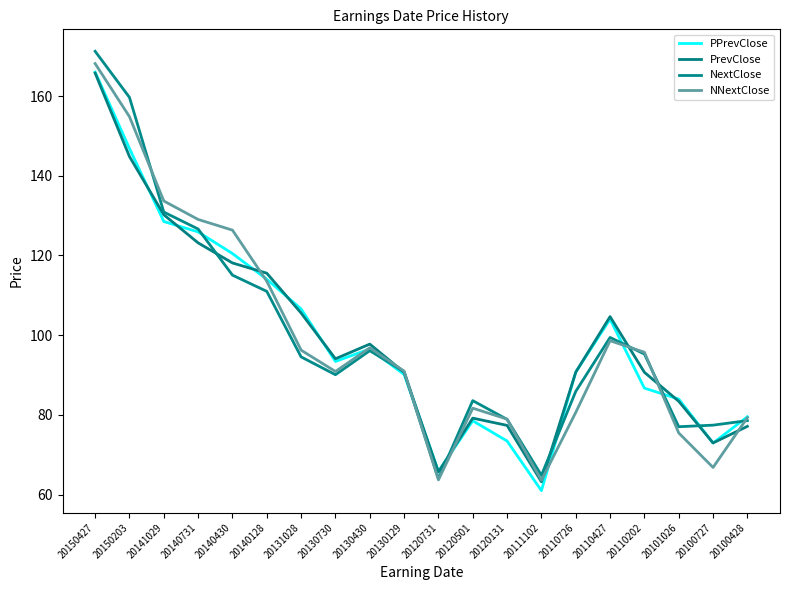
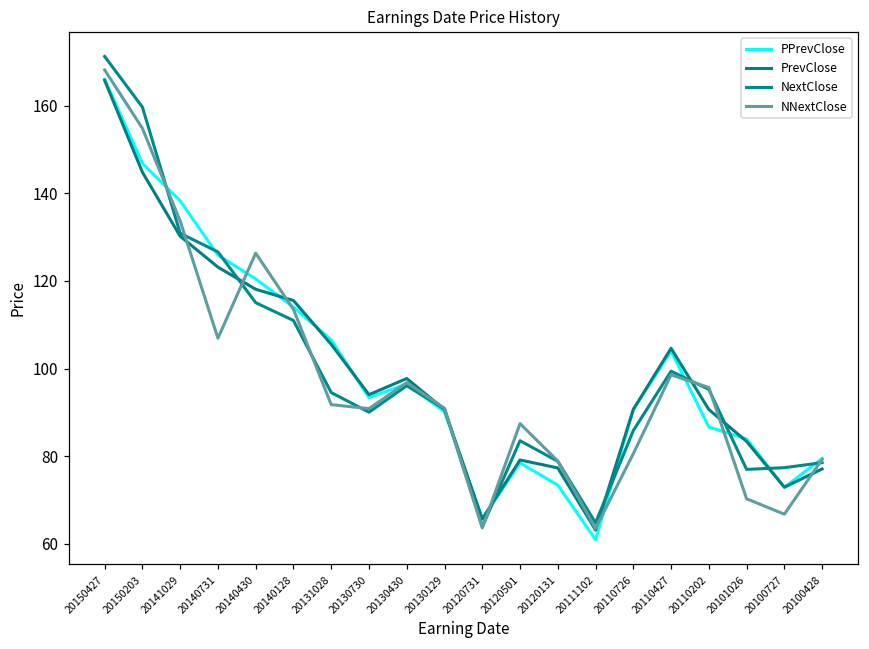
PPrevClose, 20141029: 129 -> 138
NNextClose, 20140731: 129 -> 107
NNextClose, 20131028: 96 -> 92
NNextClose, 20120501: 82 -> 87
NNextClose, 20101026: 75 -> 70
